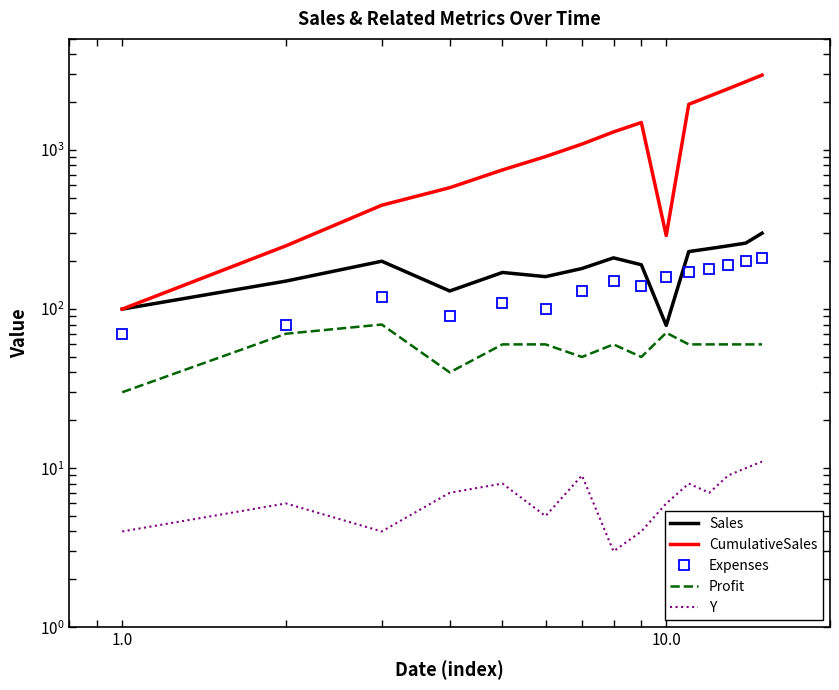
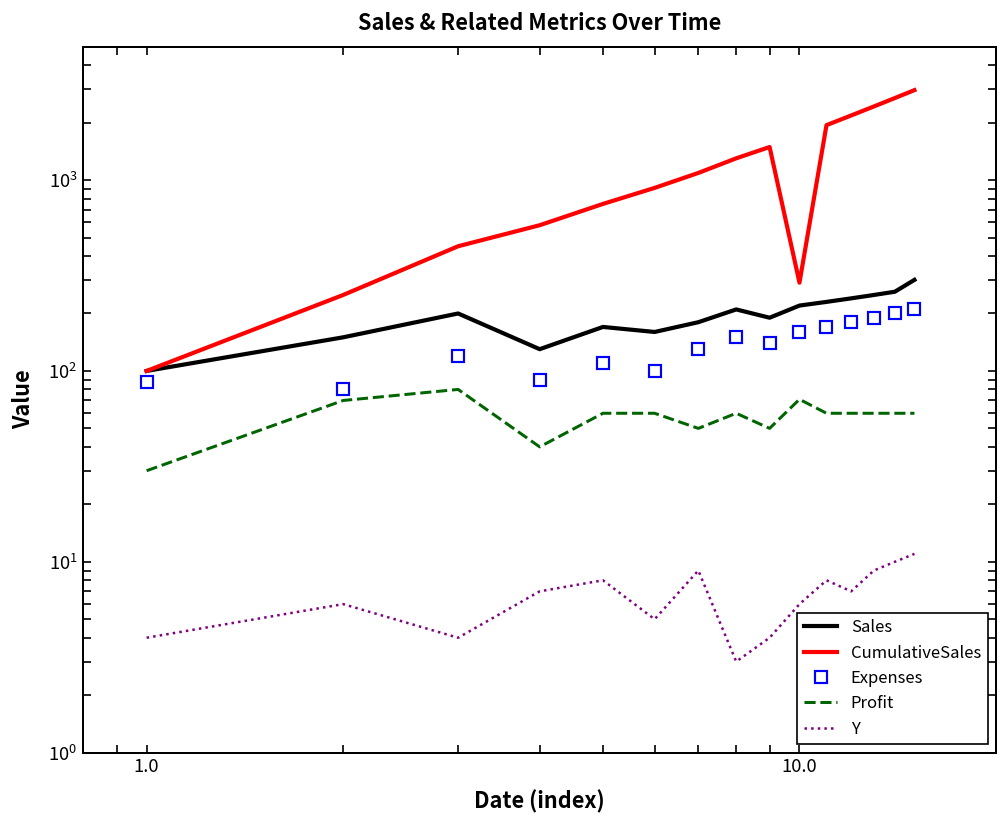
Expenses, 1.0: 70 -> 90
Sales, 10.0: 80 -> 220
